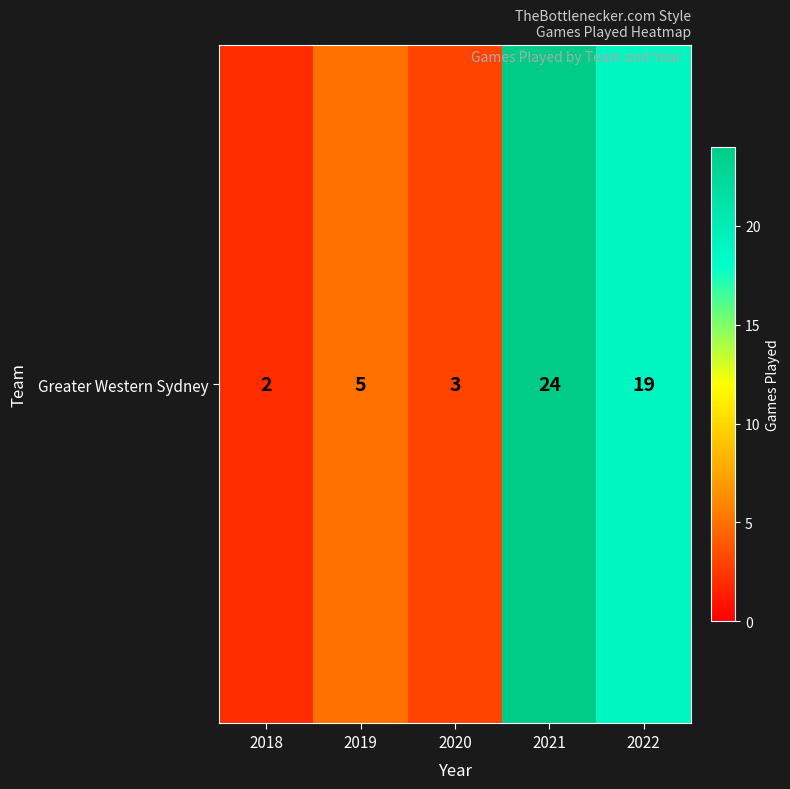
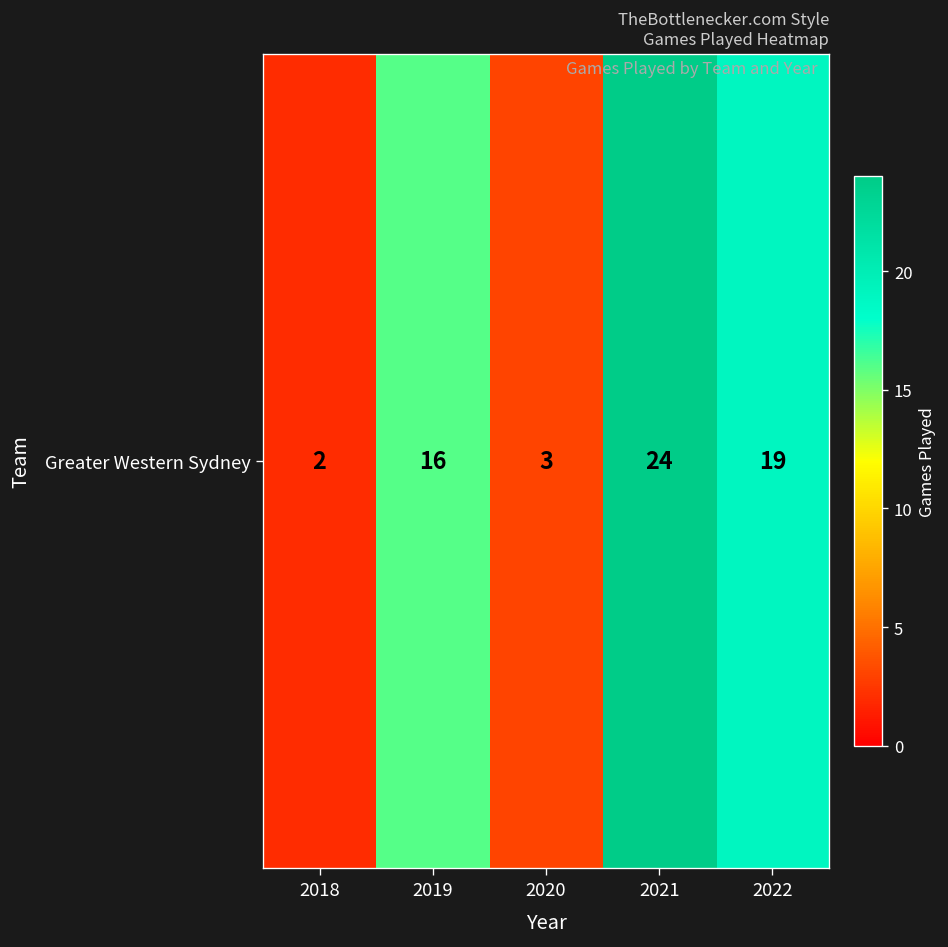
Greater Western Sydney, 2019: 5 -> 16
